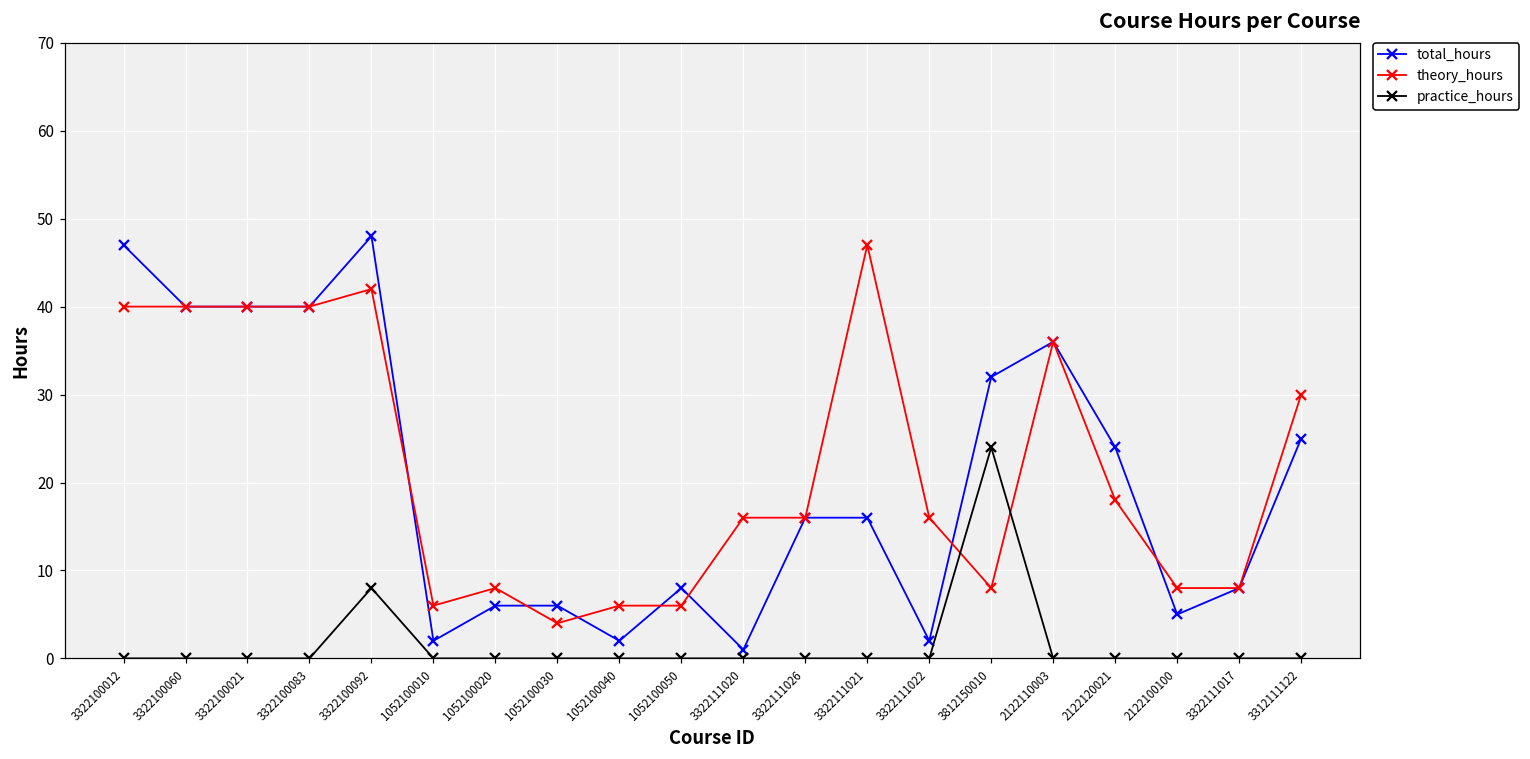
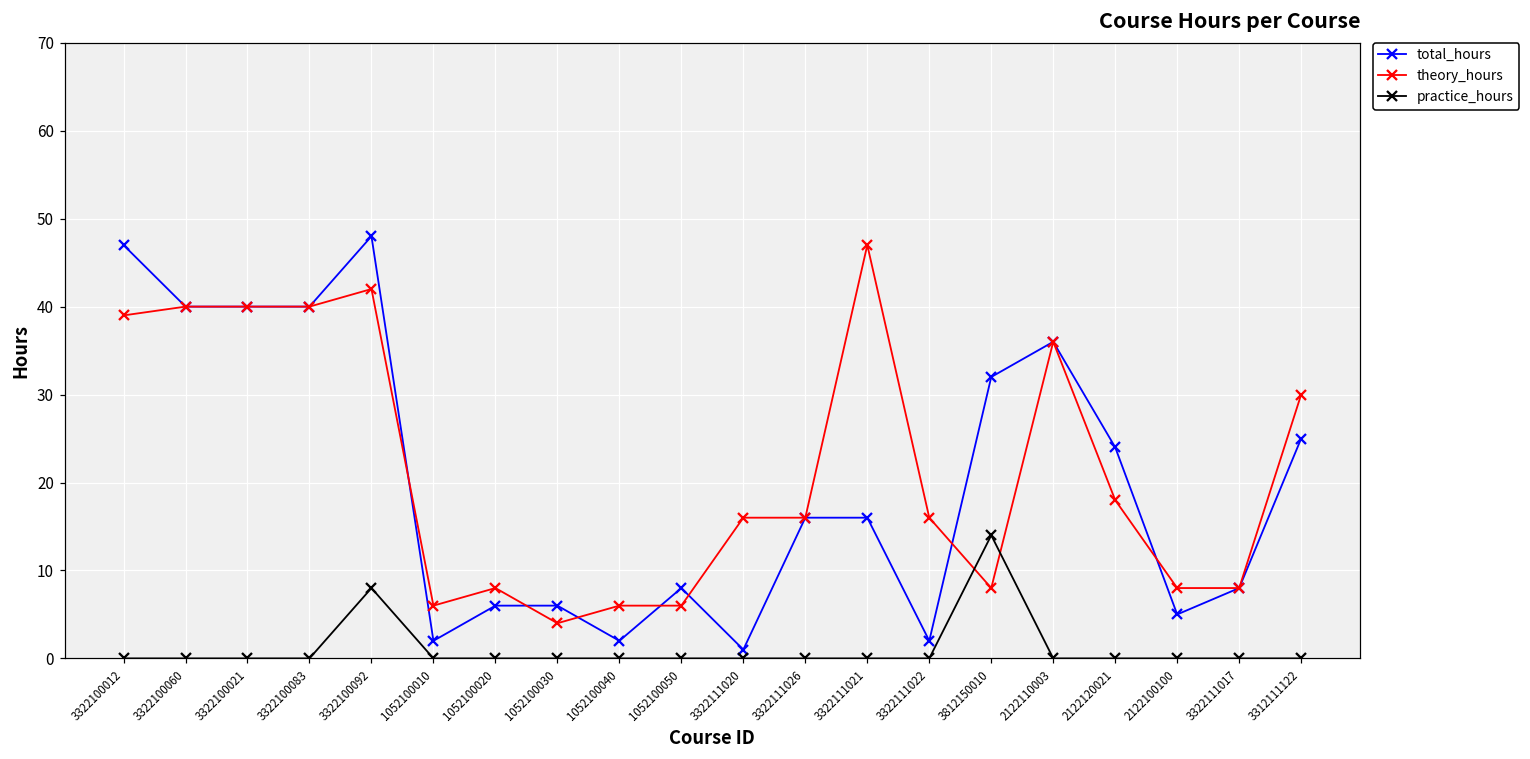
theory_hours, 3322100012: 40 -> 39
practice_hours, 3812150010: 24 -> 14
